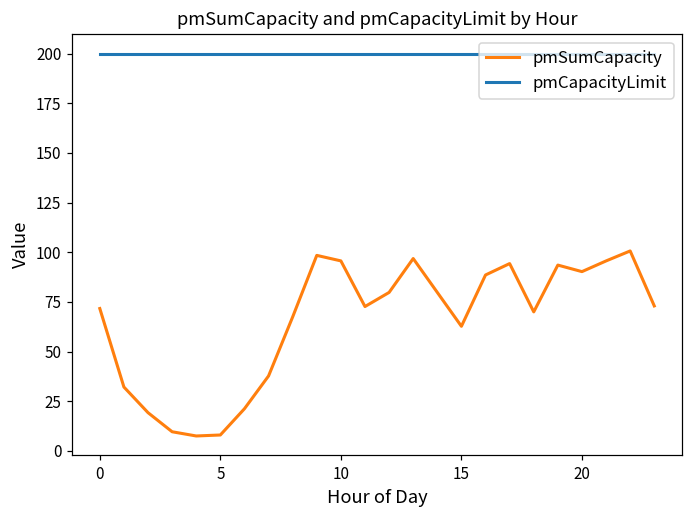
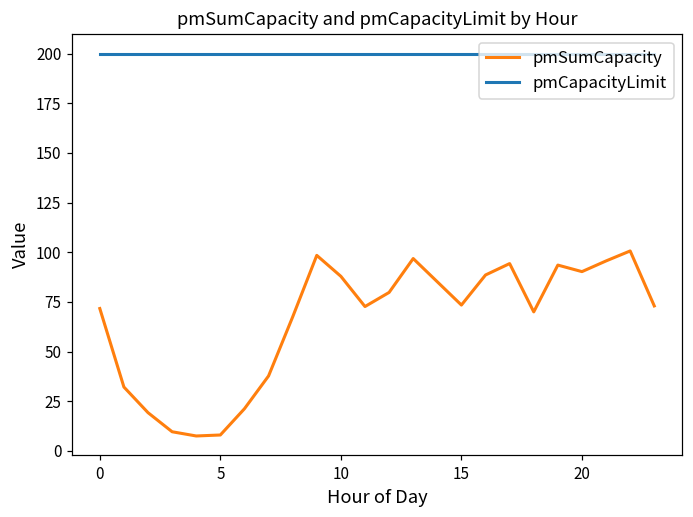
pmSumCapacity, 10: 96 -> 88
pmSumCapacity, 15: 63 -> 73
